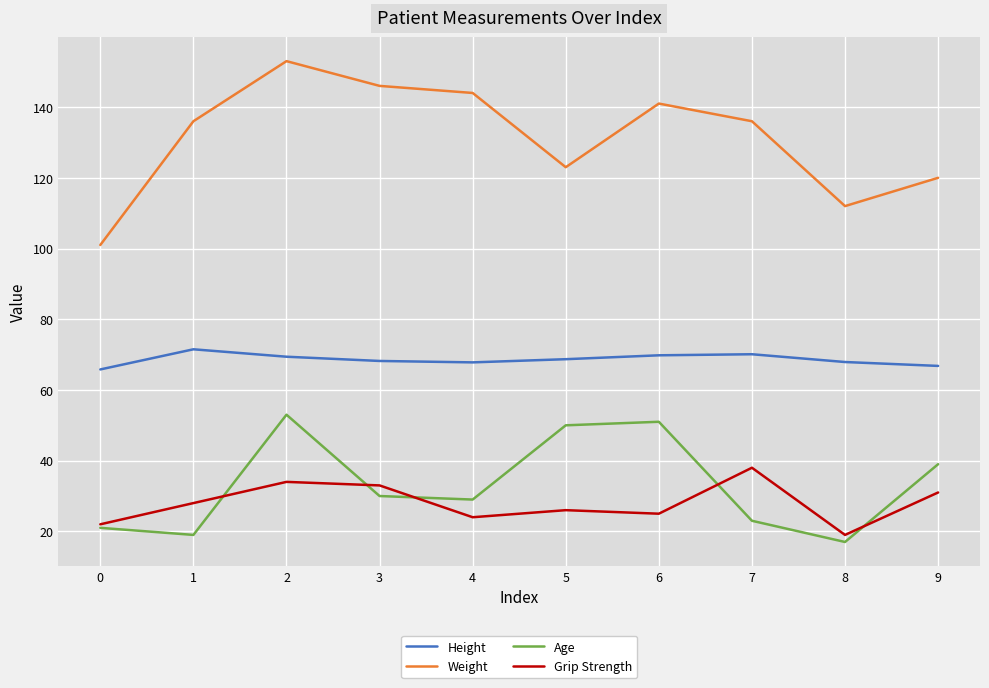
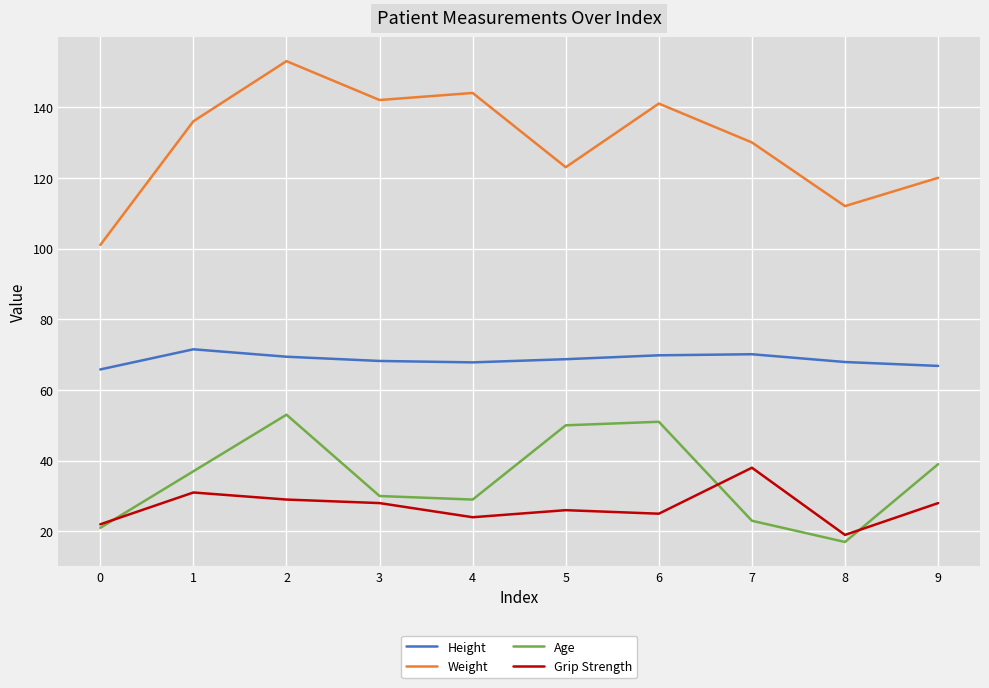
Age, 1: 19 -> 37
Grip Strength, 1: 28 -> 31
Grip Strength, 2: 34 -> 29
Weight, 3: 146 -> 142
Grip Strength, 3: 33 -> 28
Weight, 7: 136 -> 130
Grip Strength, 9: 31 -> 28
